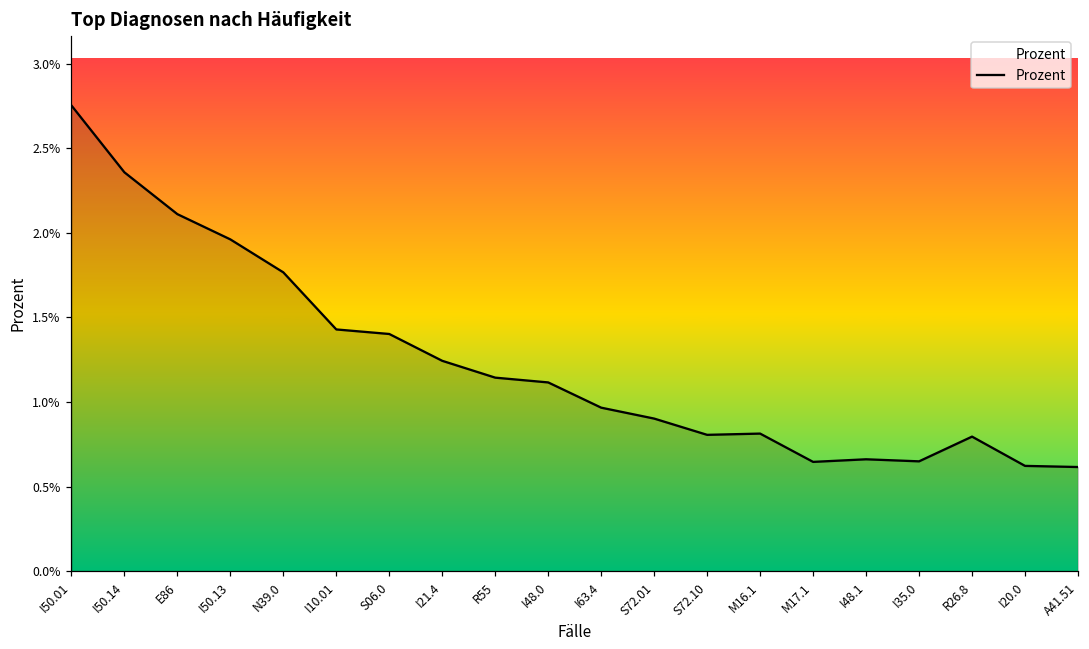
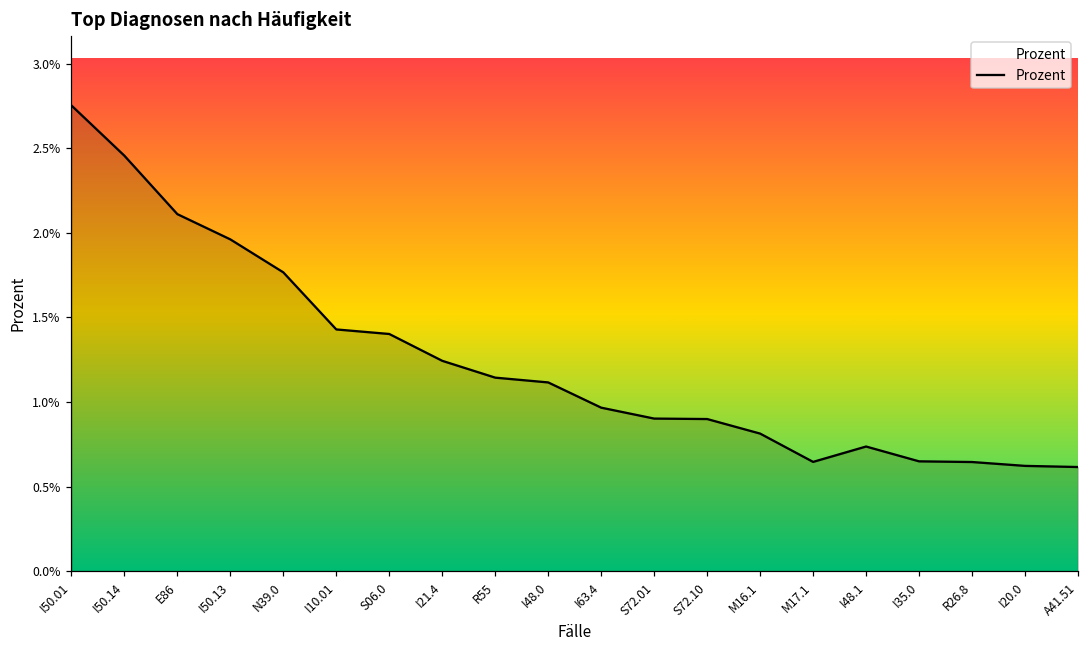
I50.14: 2.36% -> 2.46%
S72.10: 0.81% -> 0.90%
I48.1: 0.66% -> 0.74%
R26.8: 0.80% -> 0.65%
